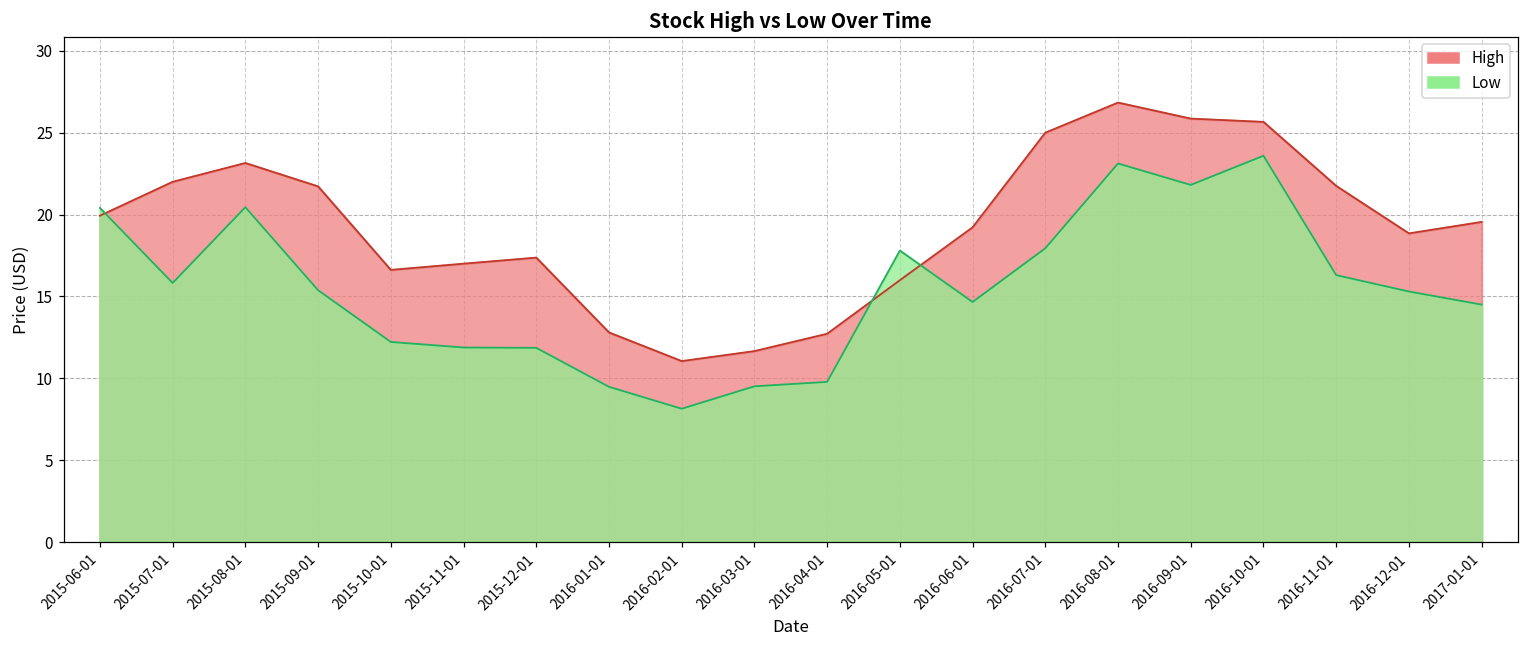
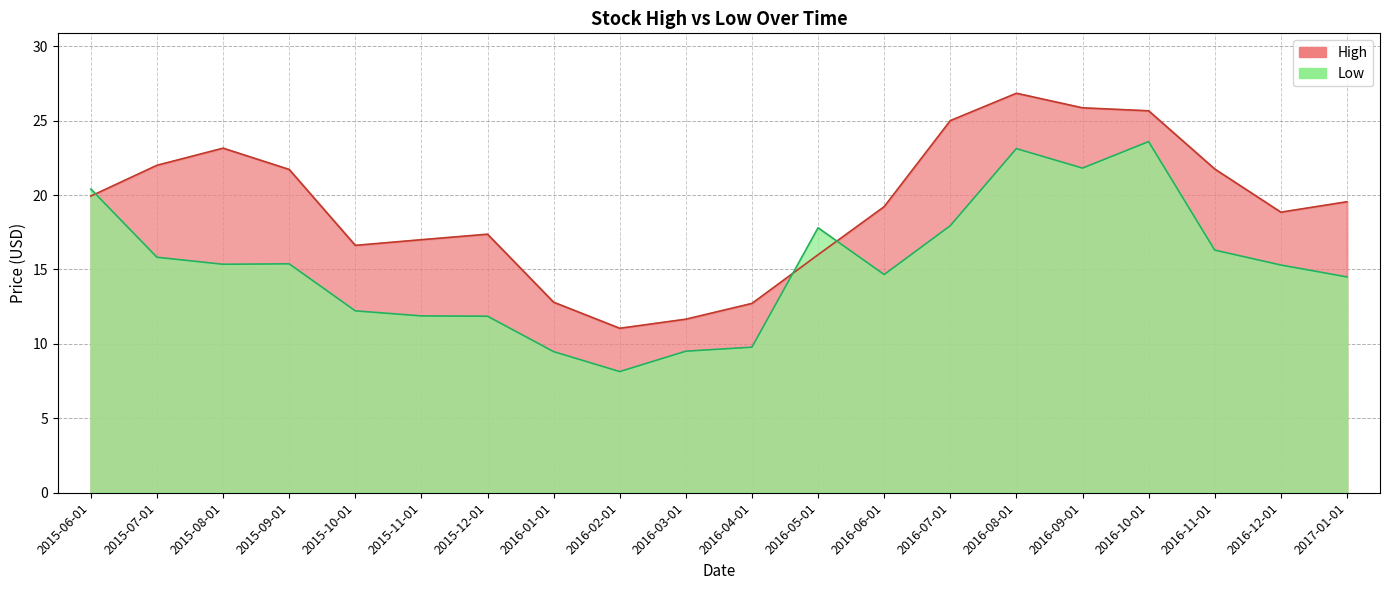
Low, 2015-08-01: 20.5 -> 15.4
